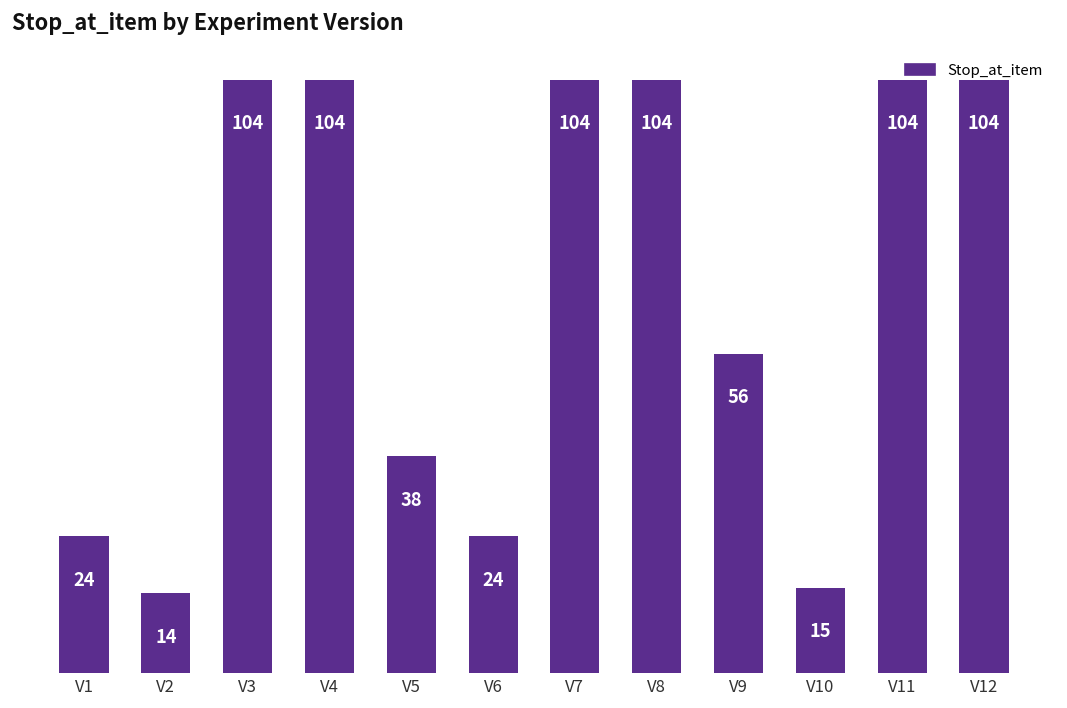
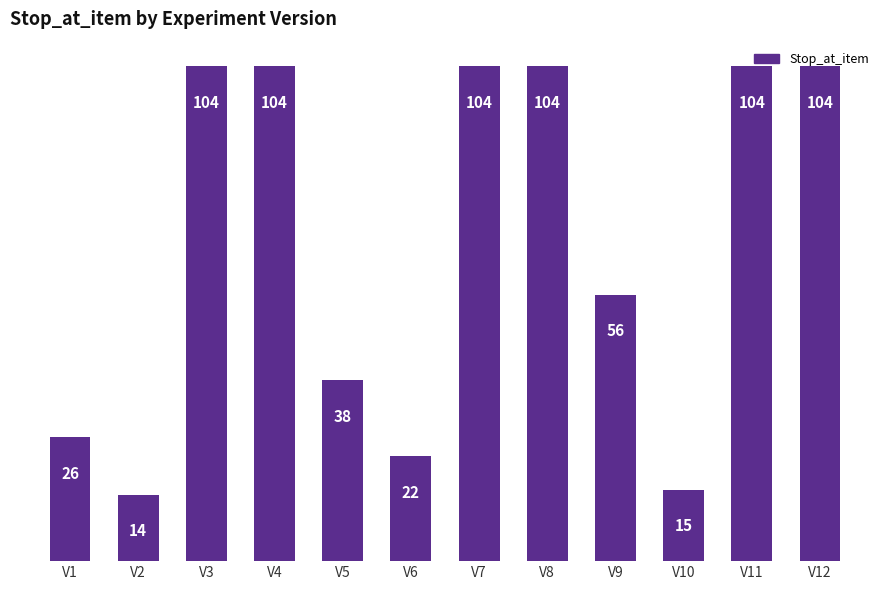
V1: 24 -> 26
V6: 24 -> 22
